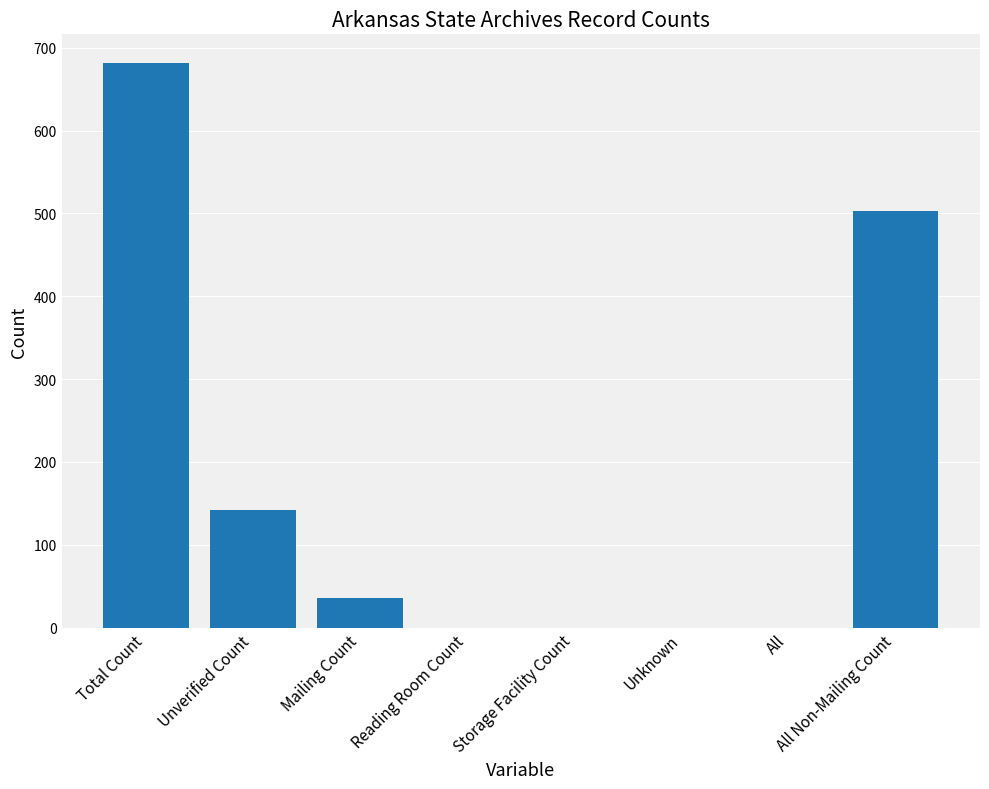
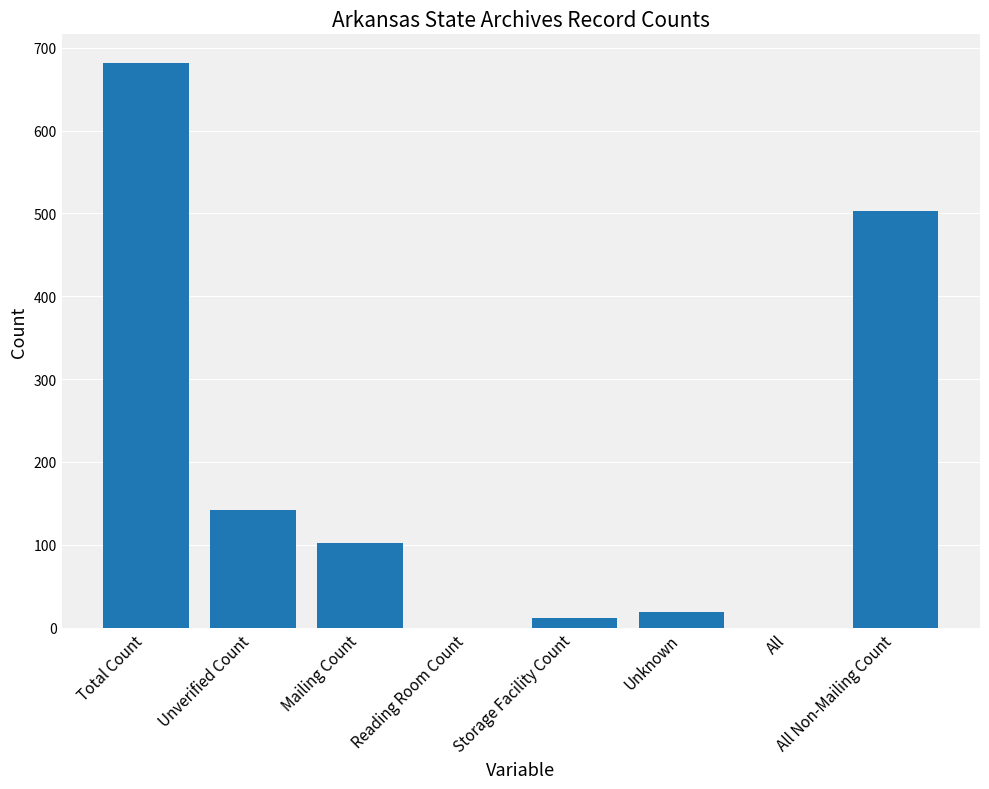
Mailing Count: 40 -> 100
Storage Facility Count: 0 -> 10
Unknown: 0 -> 20
